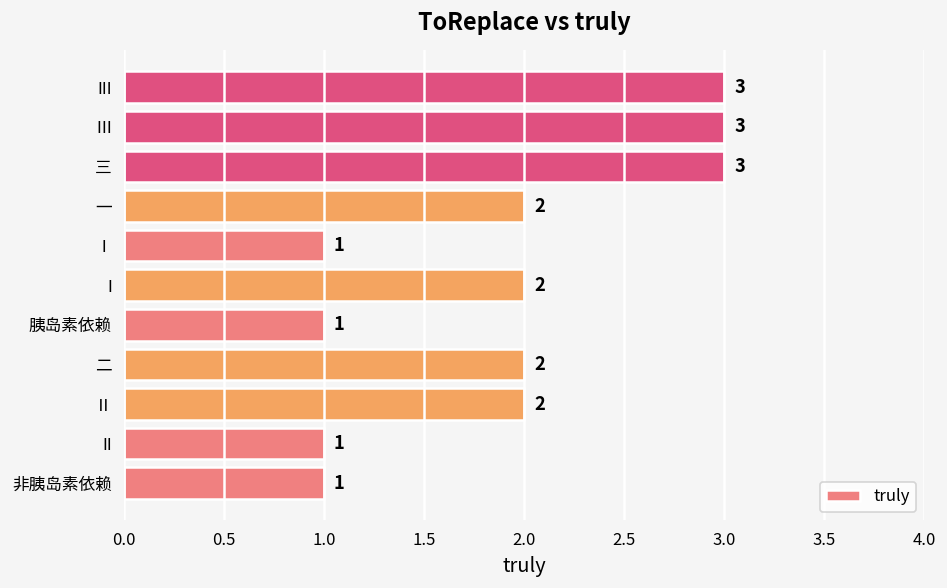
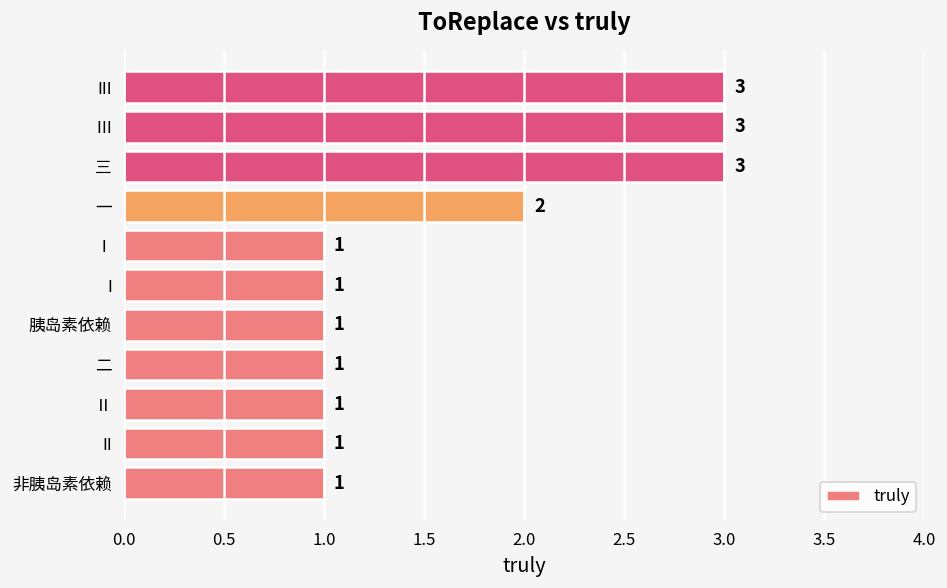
I: 2 -> 1
二: 2 -> 1
Ⅱ: 2 -> 1
